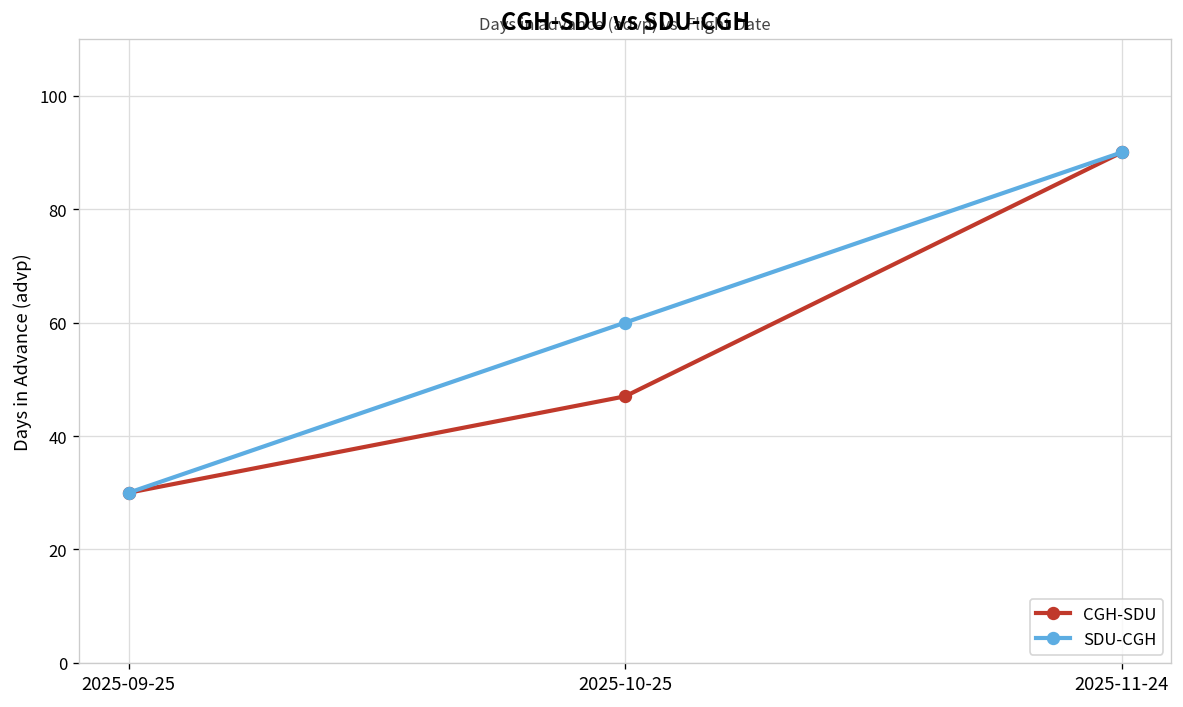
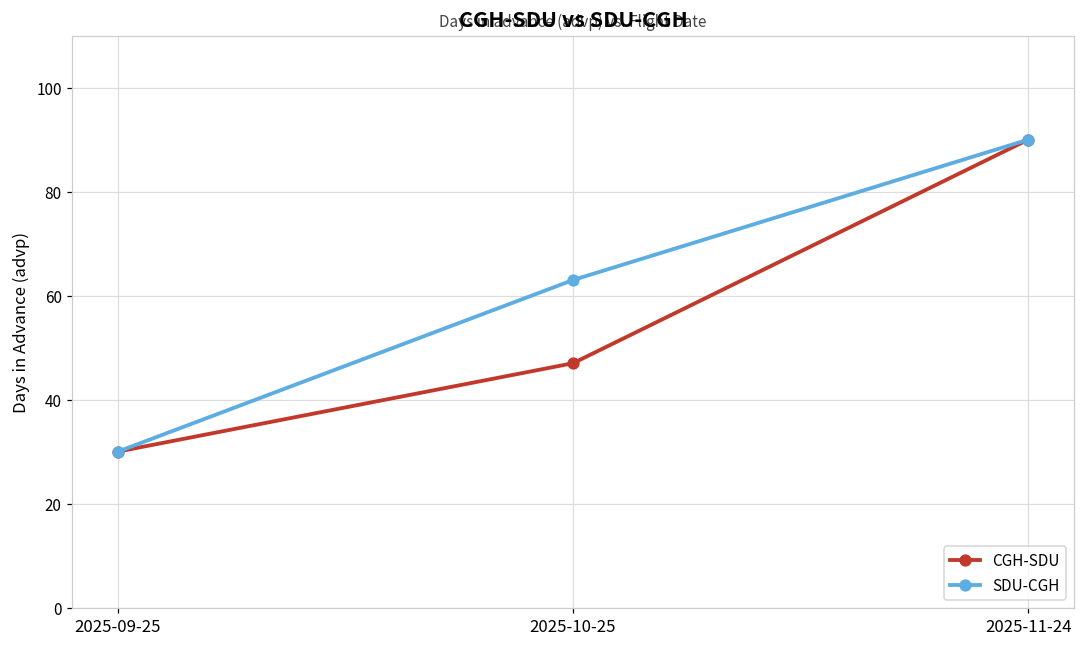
SDU-CGH, 2025-10-25: 60 -> 63
